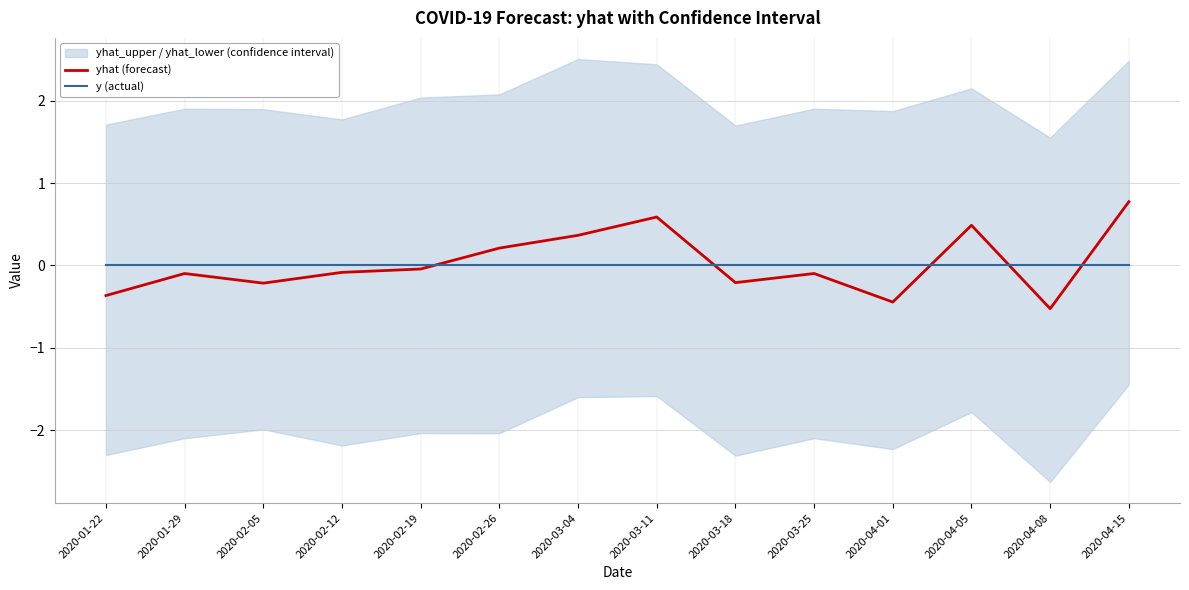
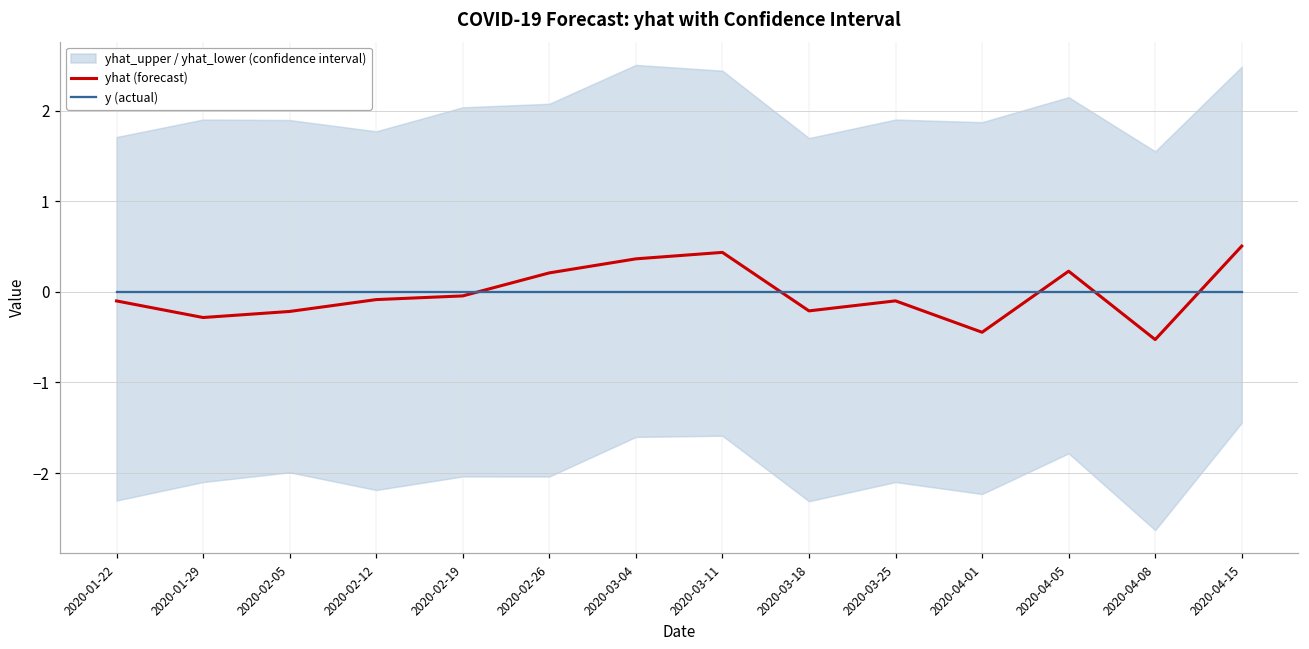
yhat (forecast), 2020-01-22: -0.4 -> -0.1
yhat (forecast), 2020-01-29: -0.1 -> -0.3
yhat (forecast), 2020-03-11: 0.6 -> 0.4
yhat (forecast), 2020-04-05: 0.5 -> 0.2
yhat (forecast), 2020-04-15: 0.8 -> 0.5
